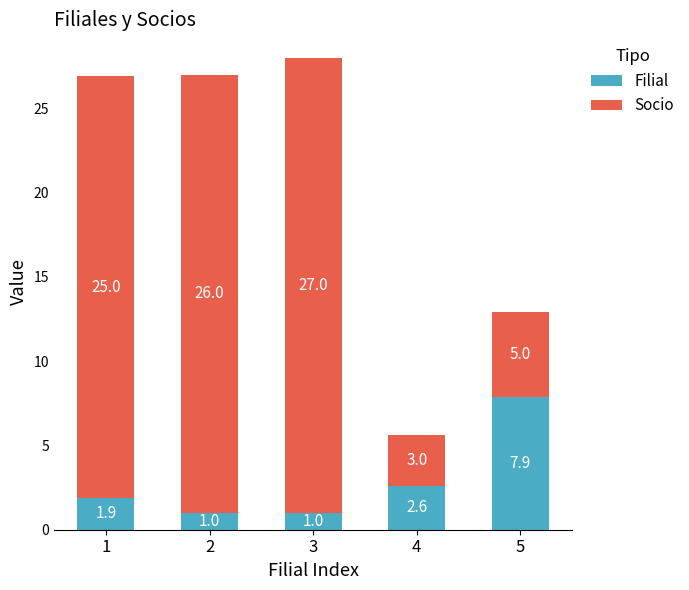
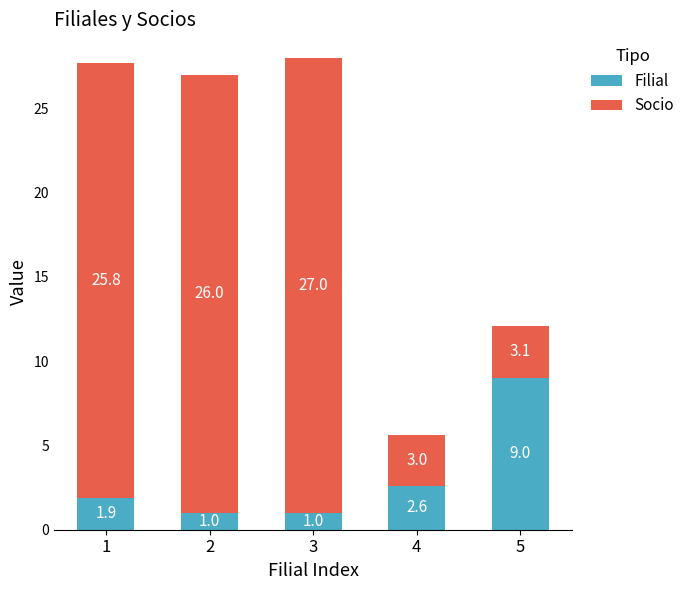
Socio, 1: 25.0 -> 25.8
Filial, 5: 7.9 -> 9.0
Socio, 5: 5.0 -> 3.1
